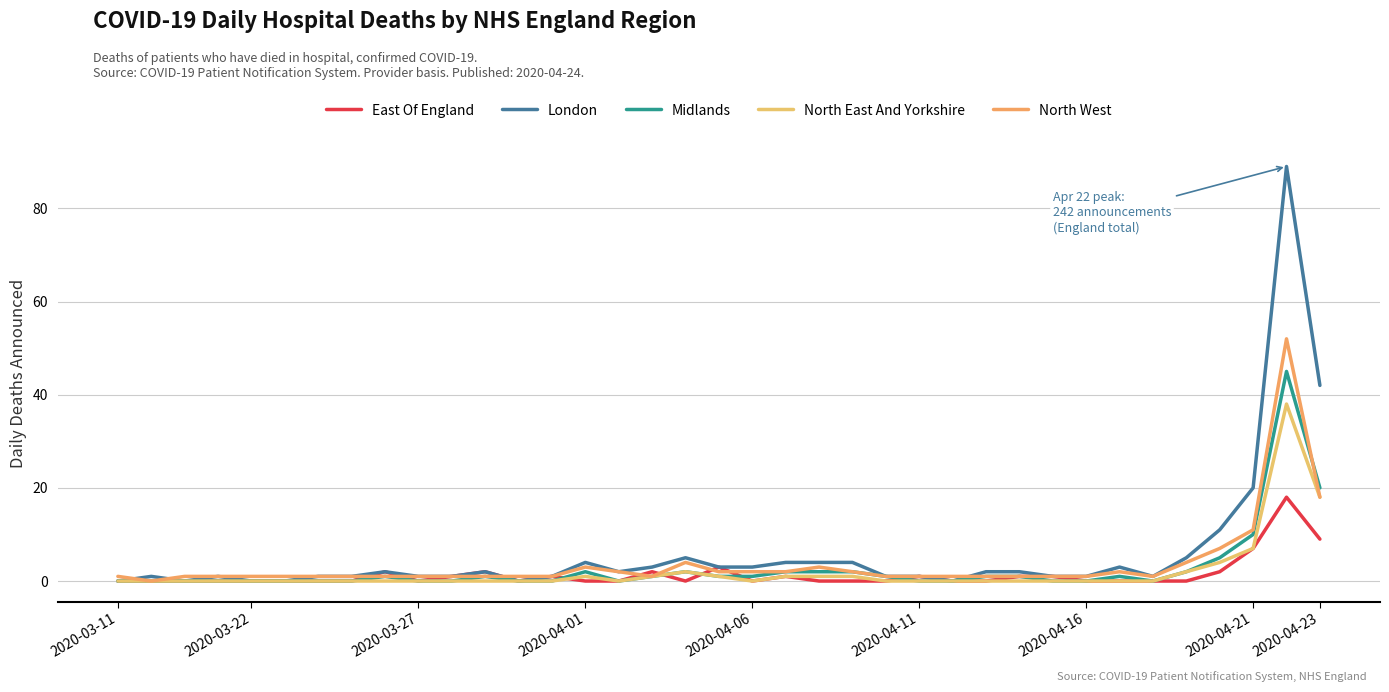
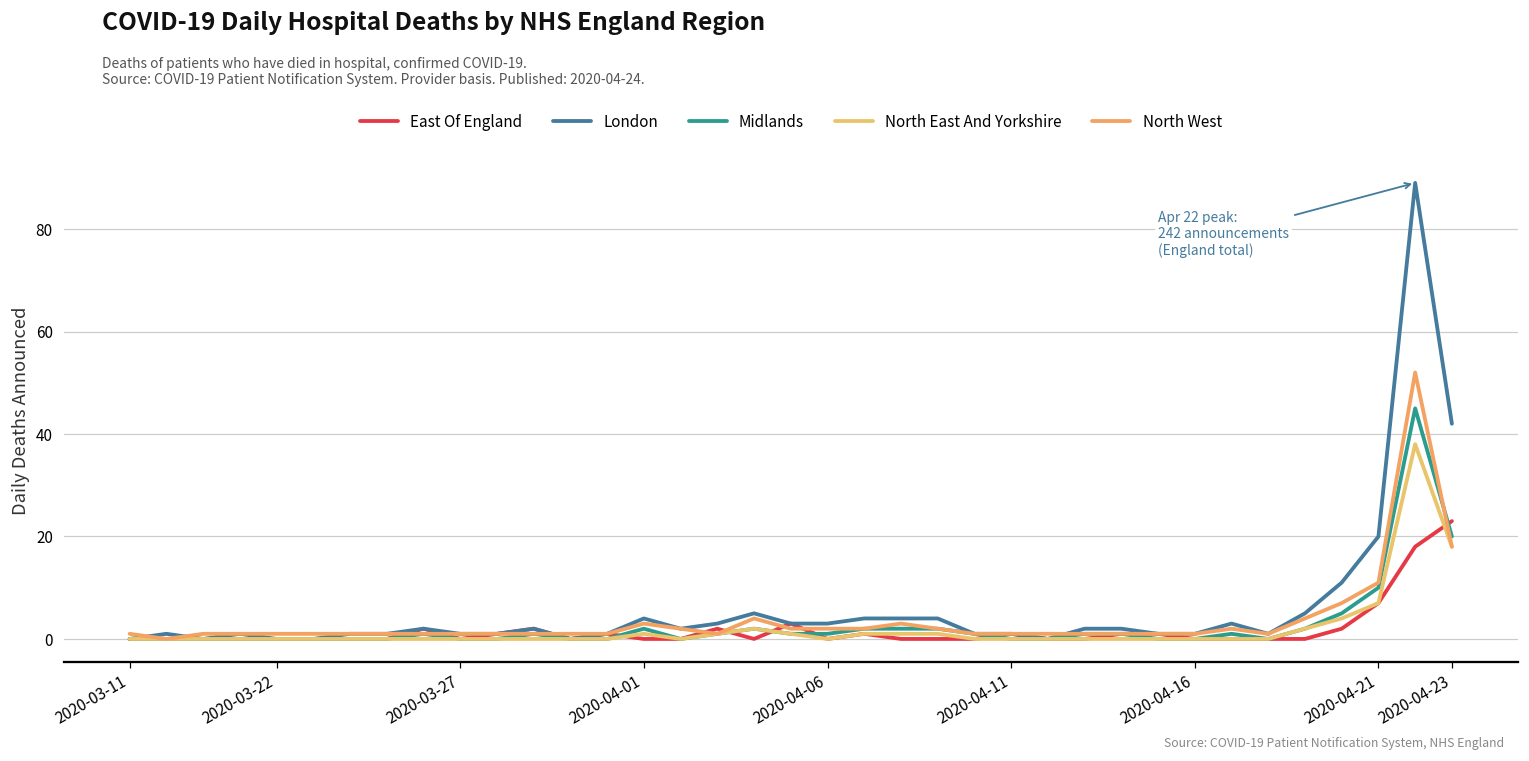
East Of England, 2020-04-23: 9 -> 23
